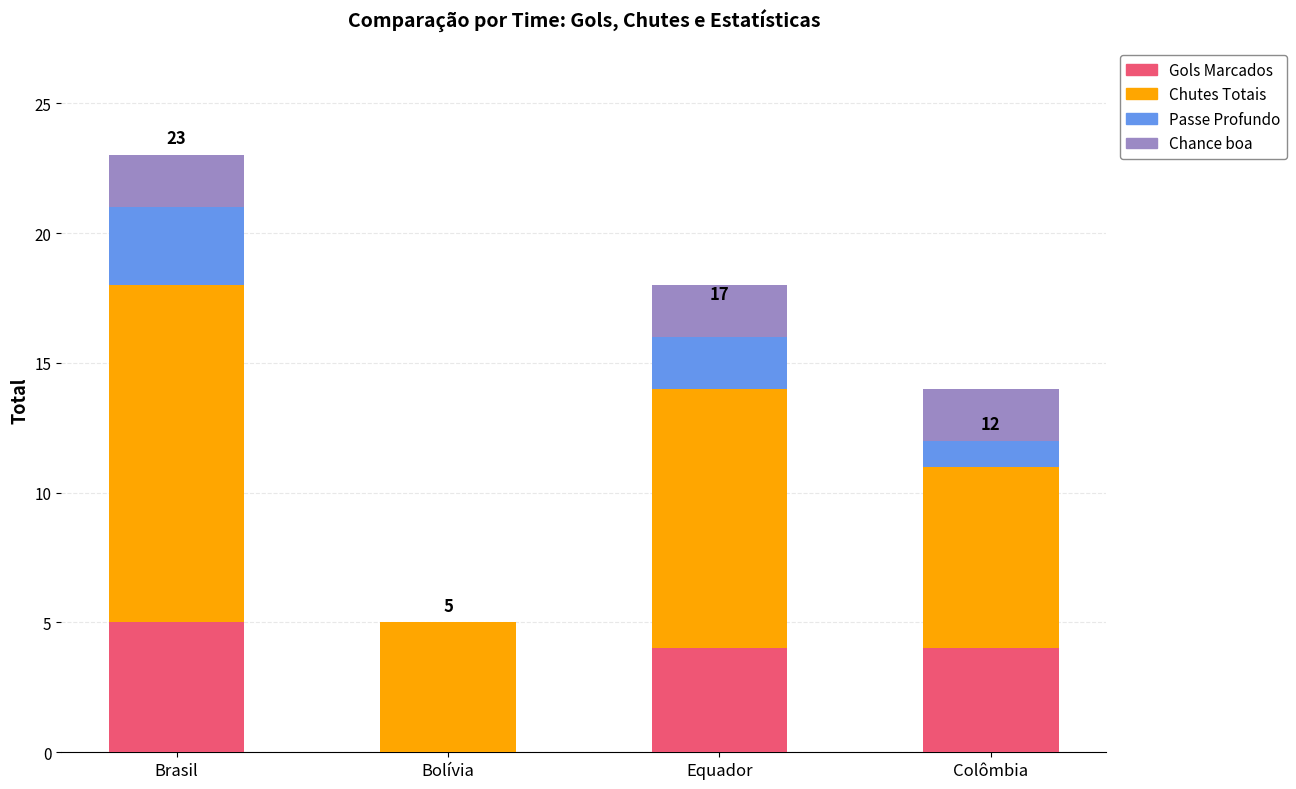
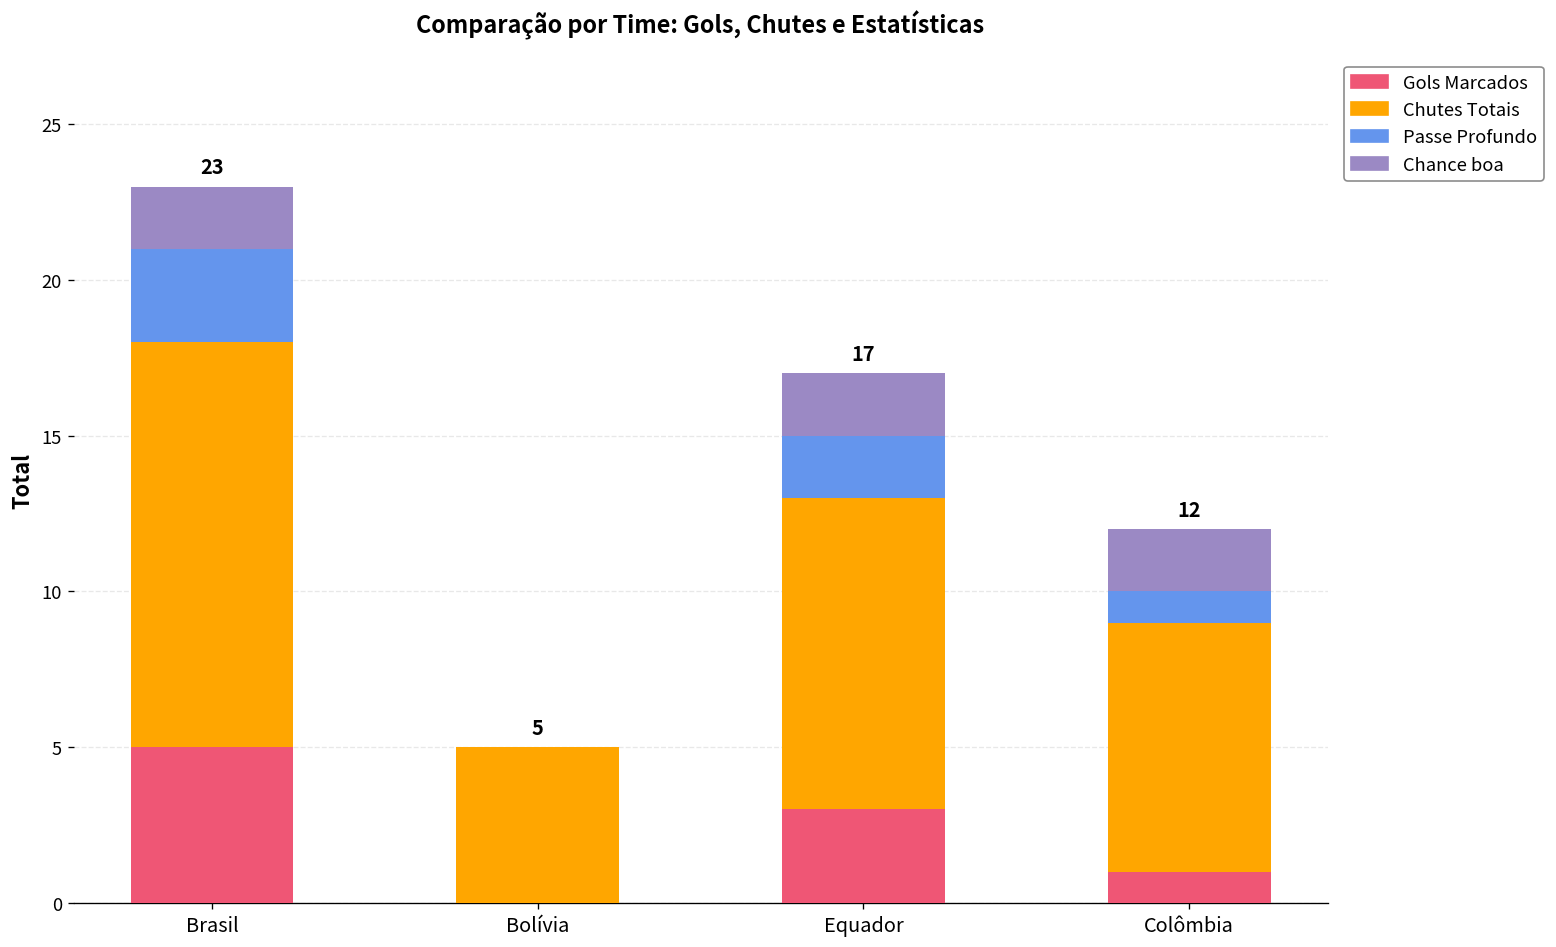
Gols Marcados, Equador: 4 -> 3
Gols Marcados, Colômbia: 4 -> 1
Chutes Totais, Colômbia: 7 -> 8
